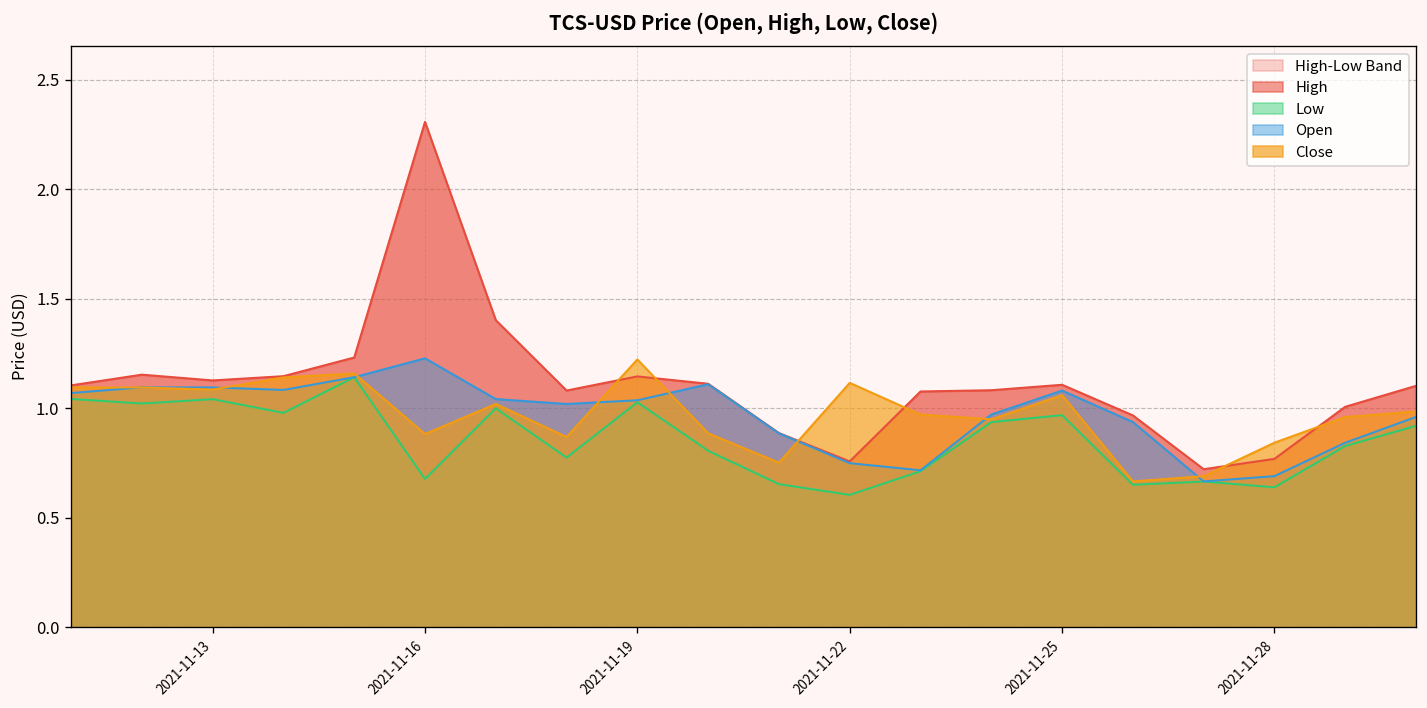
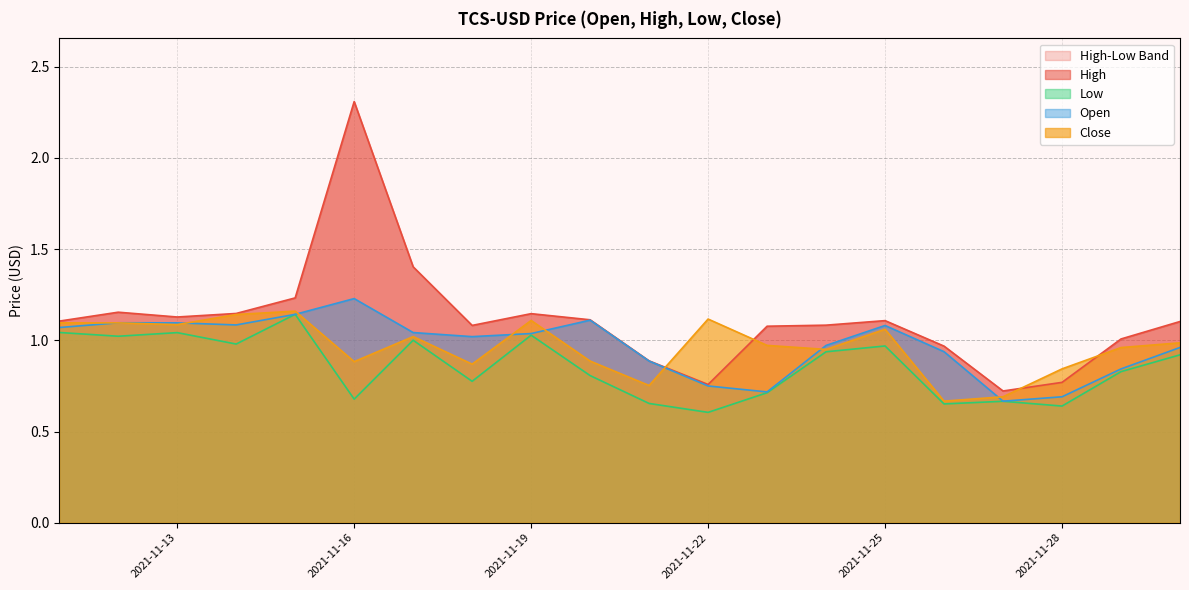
Close, 2021-11-19: 1.22 -> 1.11
